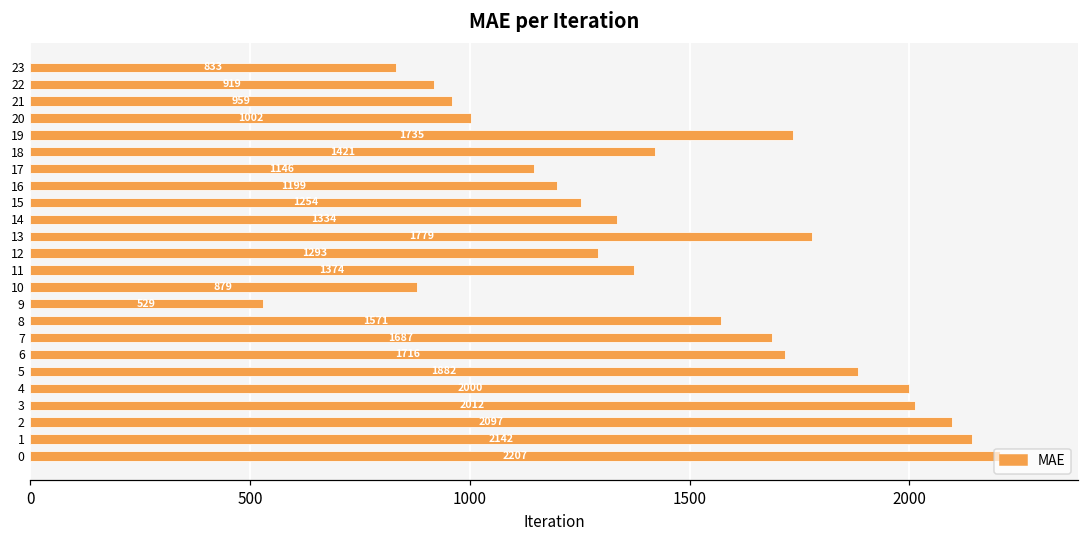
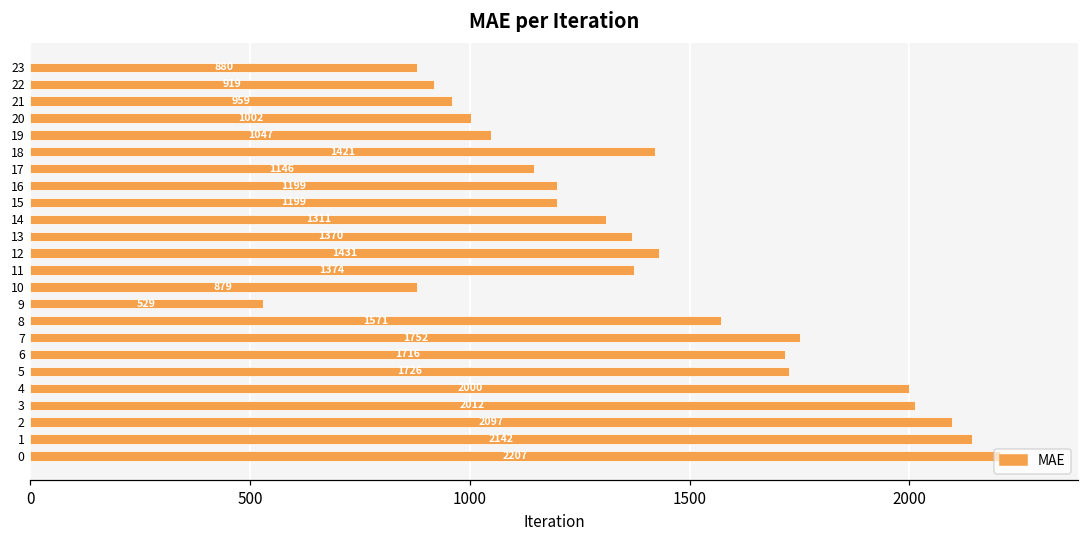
23: 833 -> 880
19: 1735 -> 1047
15: 1254 -> 1199
14: 1334 -> 1311
13: 1779 -> 1370
12: 1293 -> 1431
7: 1687 -> 1752
5: 1882 -> 1726
